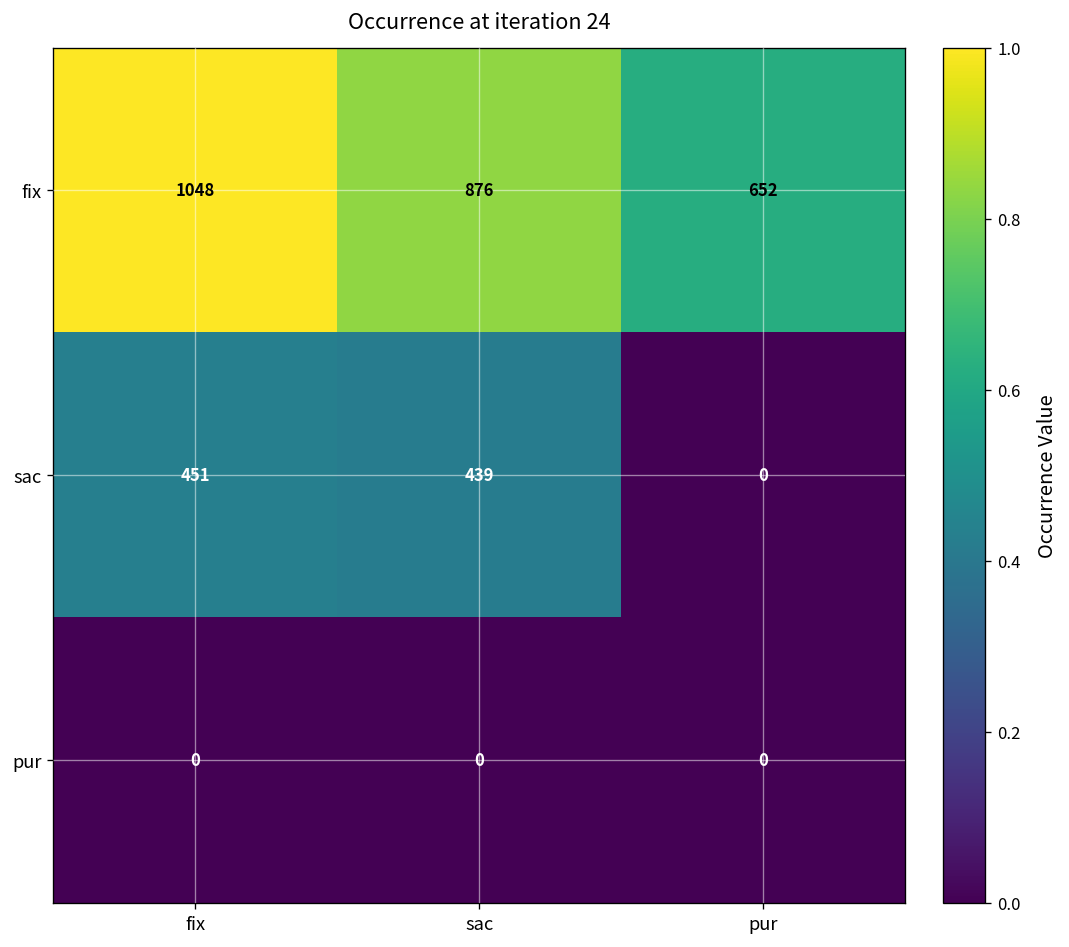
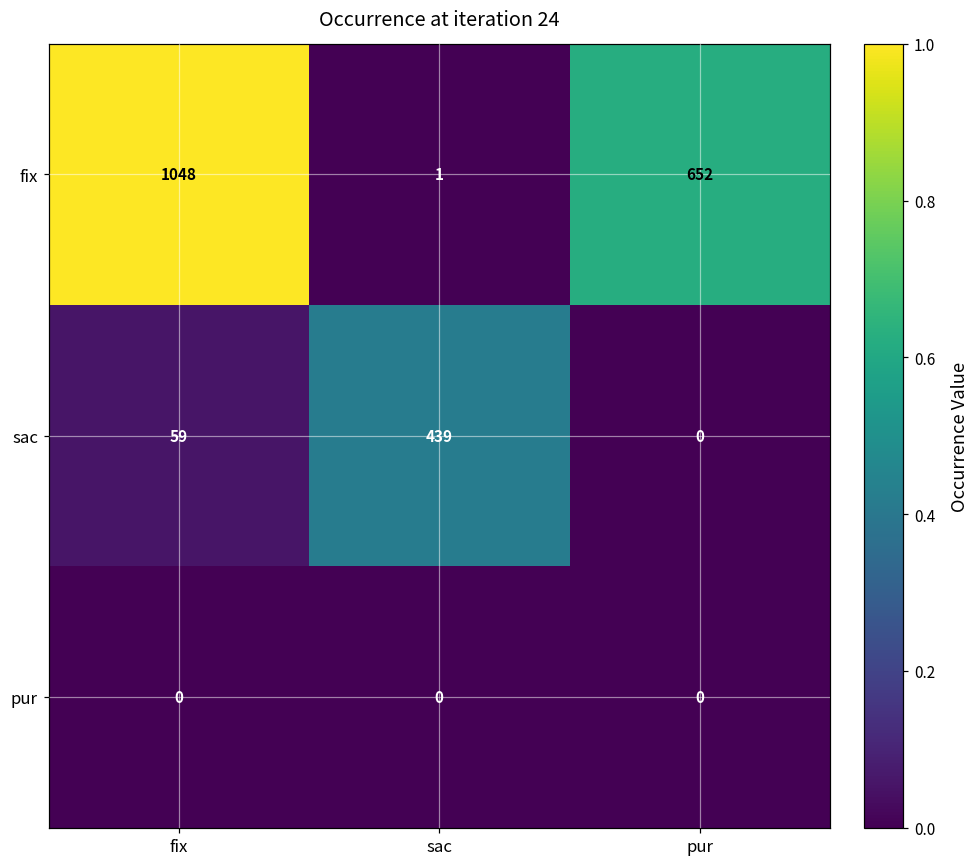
fix, sac: 876 -> 1
sac, fix: 451 -> 59
